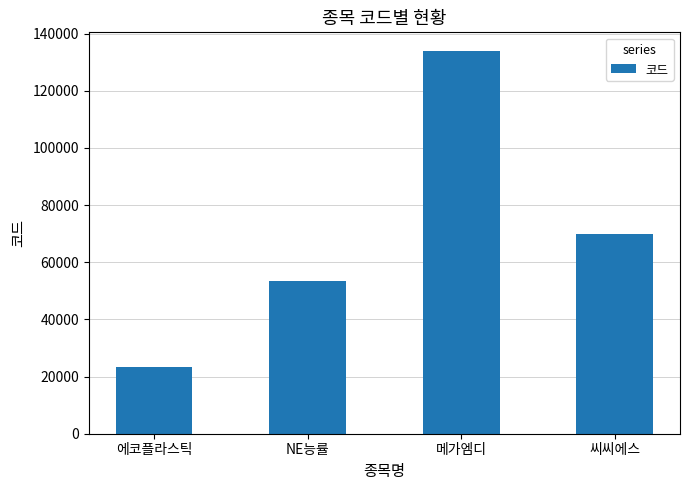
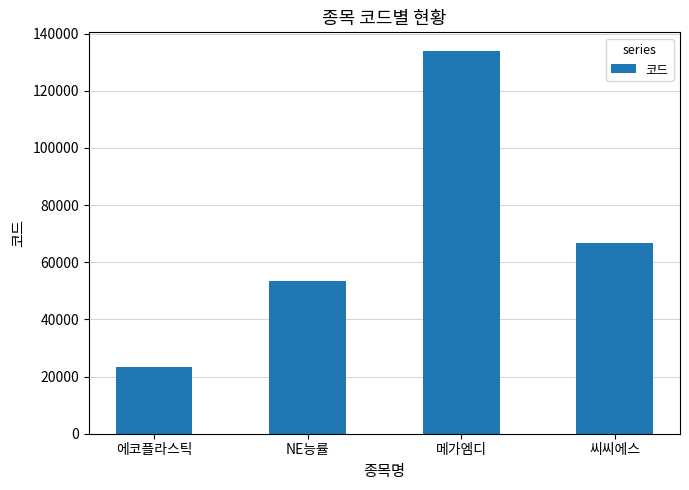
씨씨에스: 70000 -> 67000
